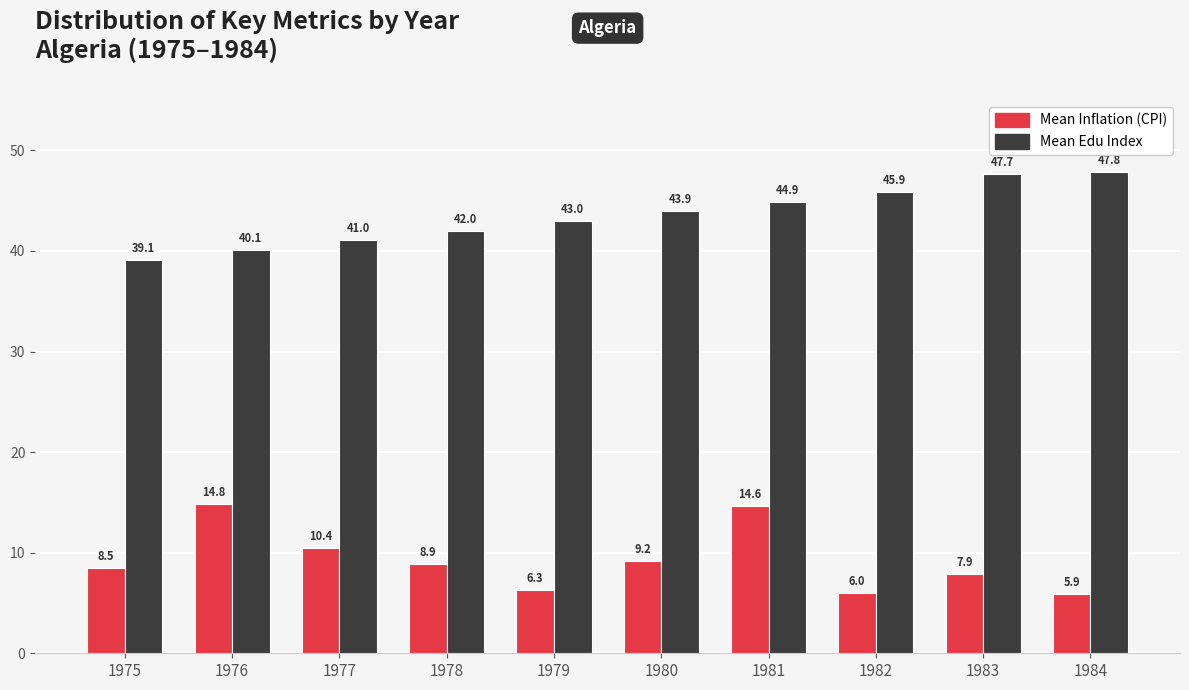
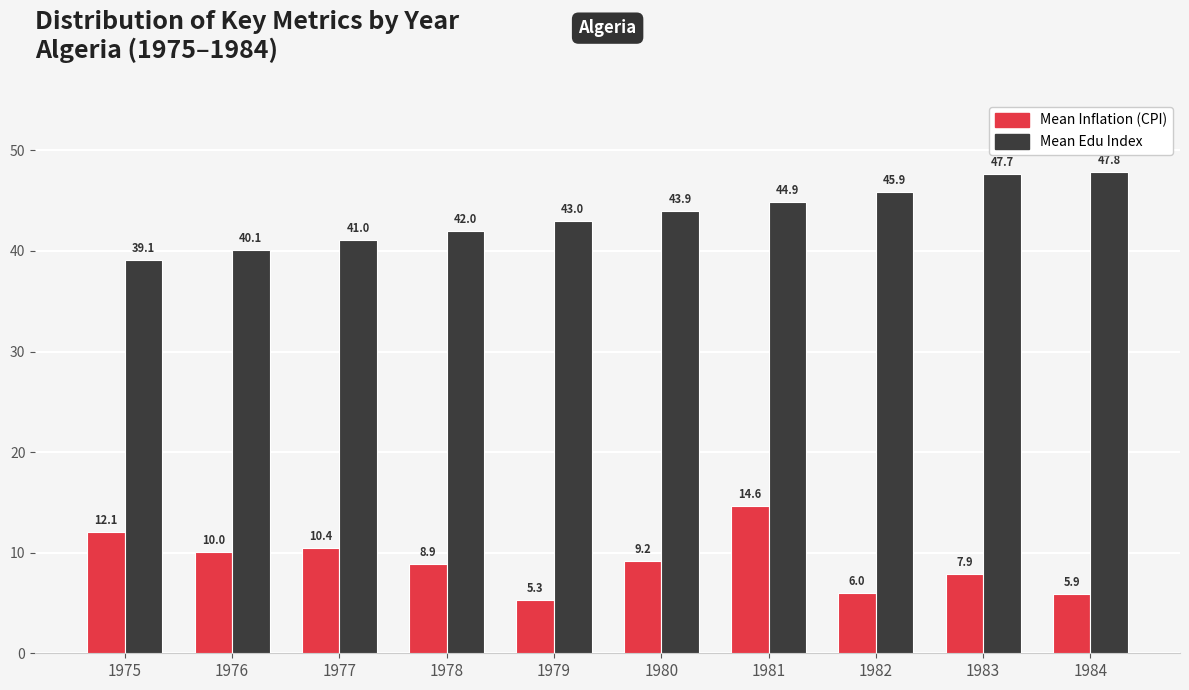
Mean Inflation (CPI), 1975: 8.5 -> 12.1
Mean Inflation (CPI), 1976: 14.8 -> 10.0
Mean Inflation (CPI), 1979: 6.3 -> 5.3
